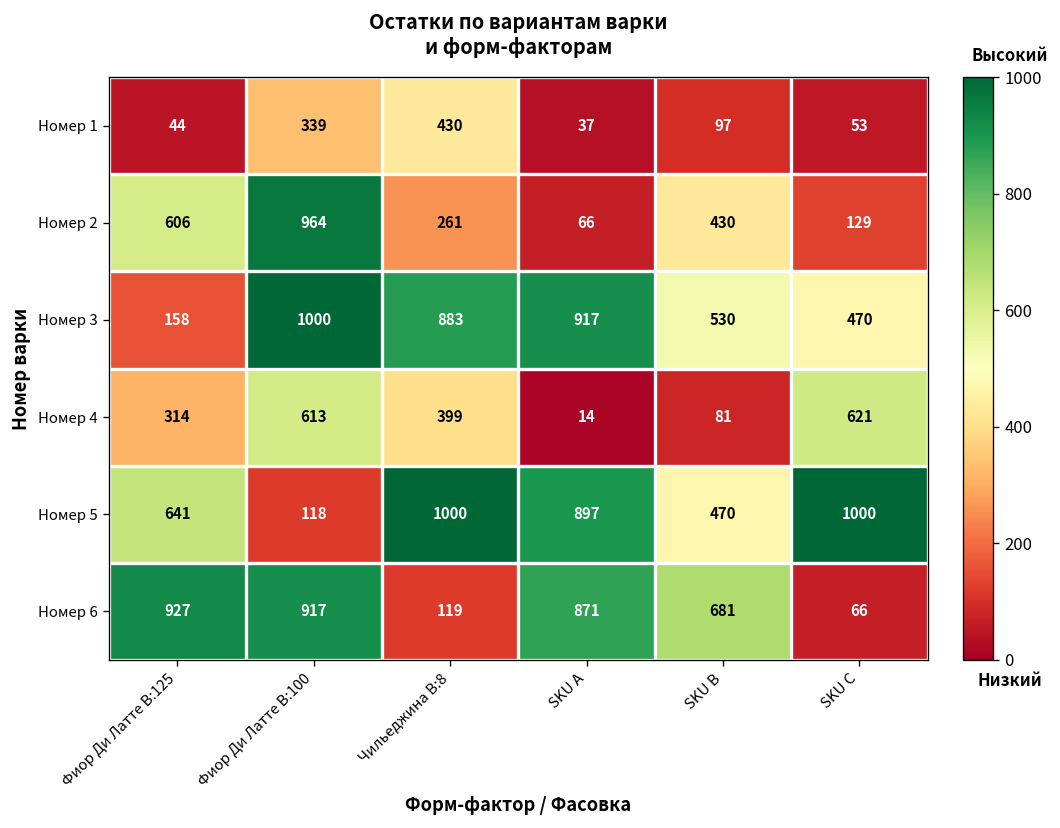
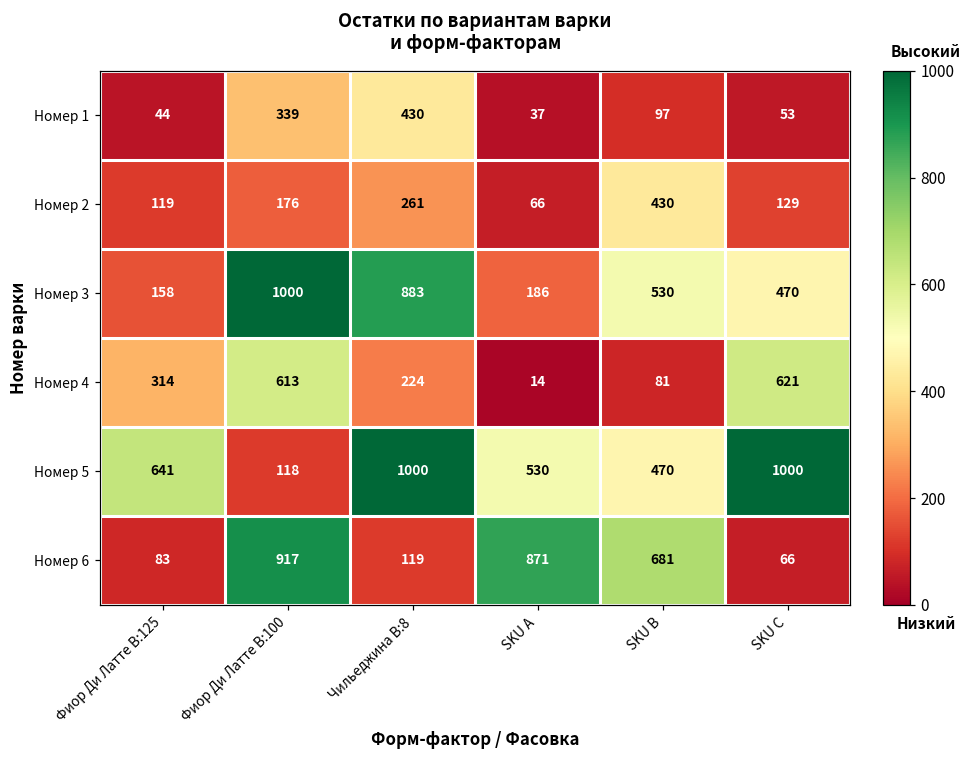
Номер 2, Фиор Ди Латте В:125: 606 -> 119
Номер 2, Фиор Ди Латте В:100: 964 -> 176
Номер 3, SKU A: 917 -> 186
Номер 4, Чильеджина В:8: 399 -> 224
Номер 5, SKU A: 897 -> 530
Номер 6, Фиор Ди Латте В:125: 927 -> 83
